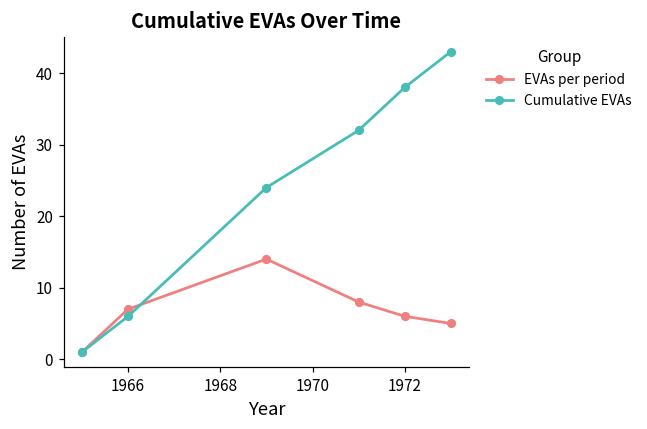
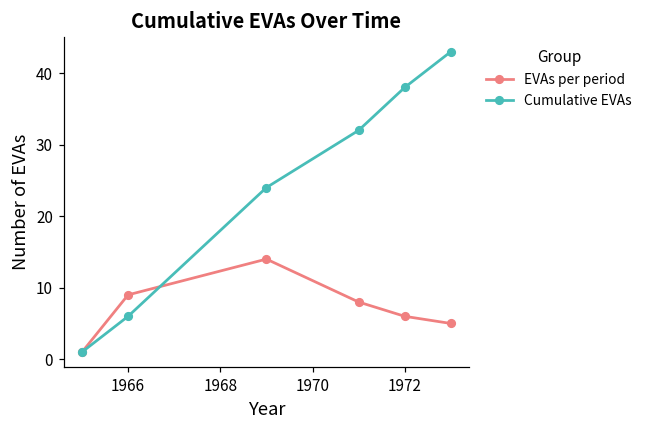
EVAs per period, 1966: 7 -> 9
